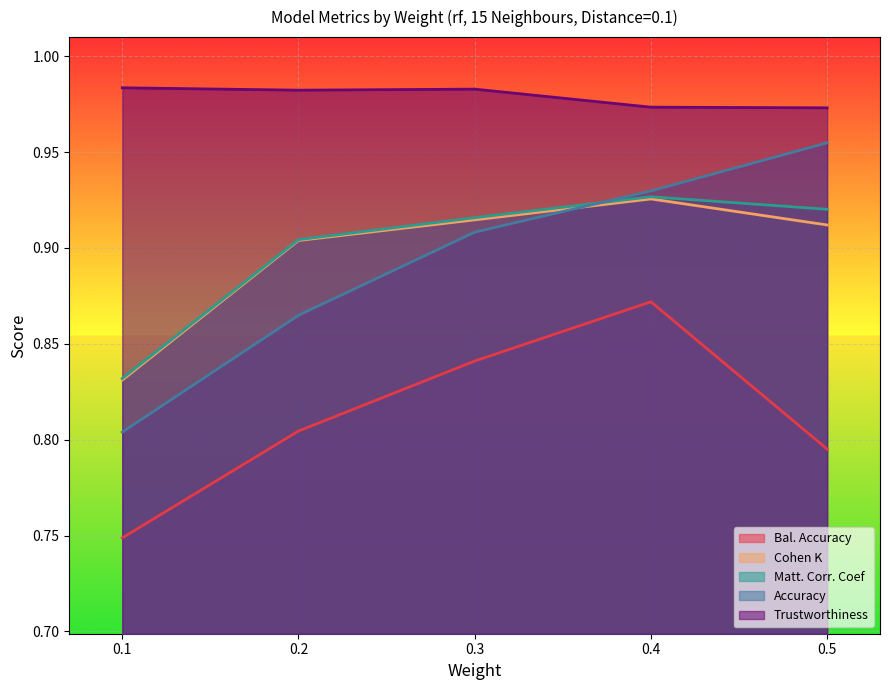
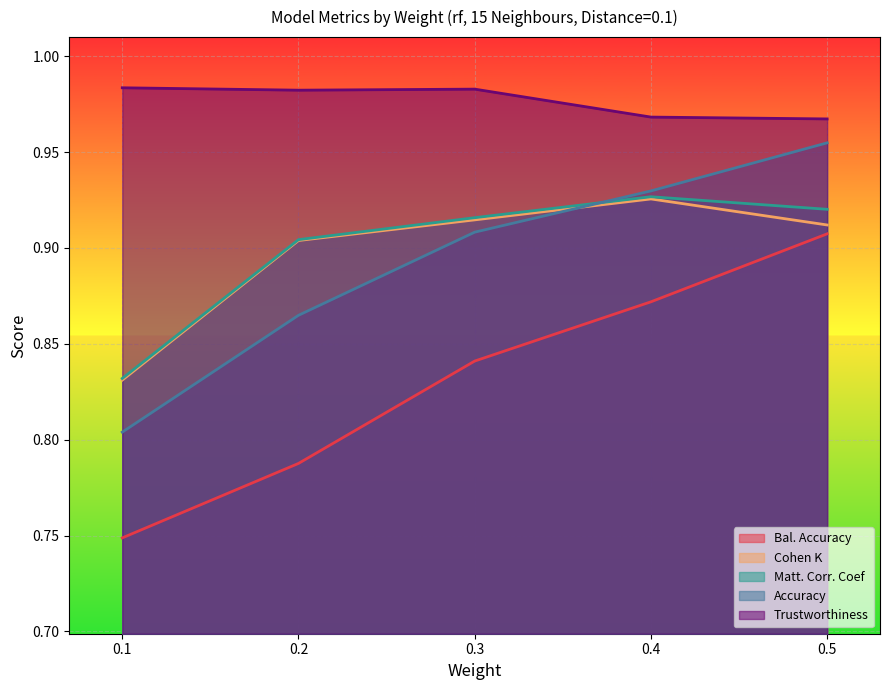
Bal. Accuracy, 0.2: 0.805 -> 0.788
Trustworthiness, 0.4: 0.973 -> 0.968
Bal. Accuracy, 0.5: 0.795 -> 0.907
Trustworthiness, 0.5: 0.973 -> 0.967
